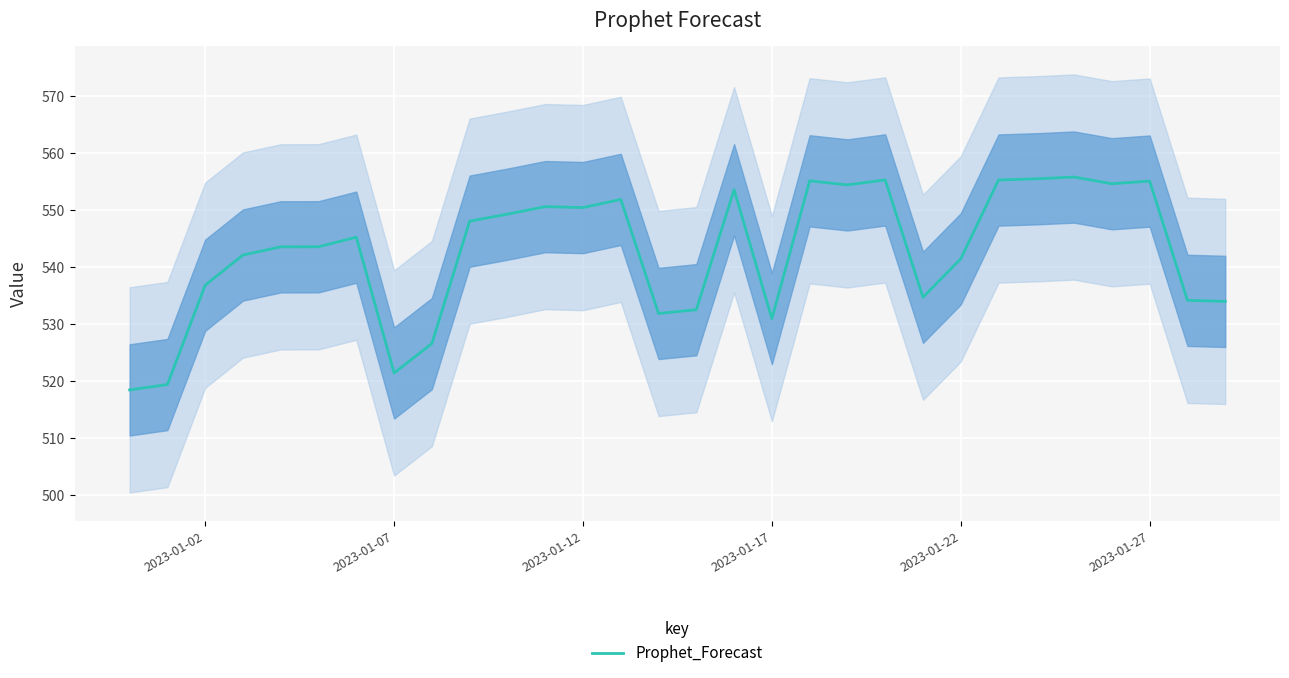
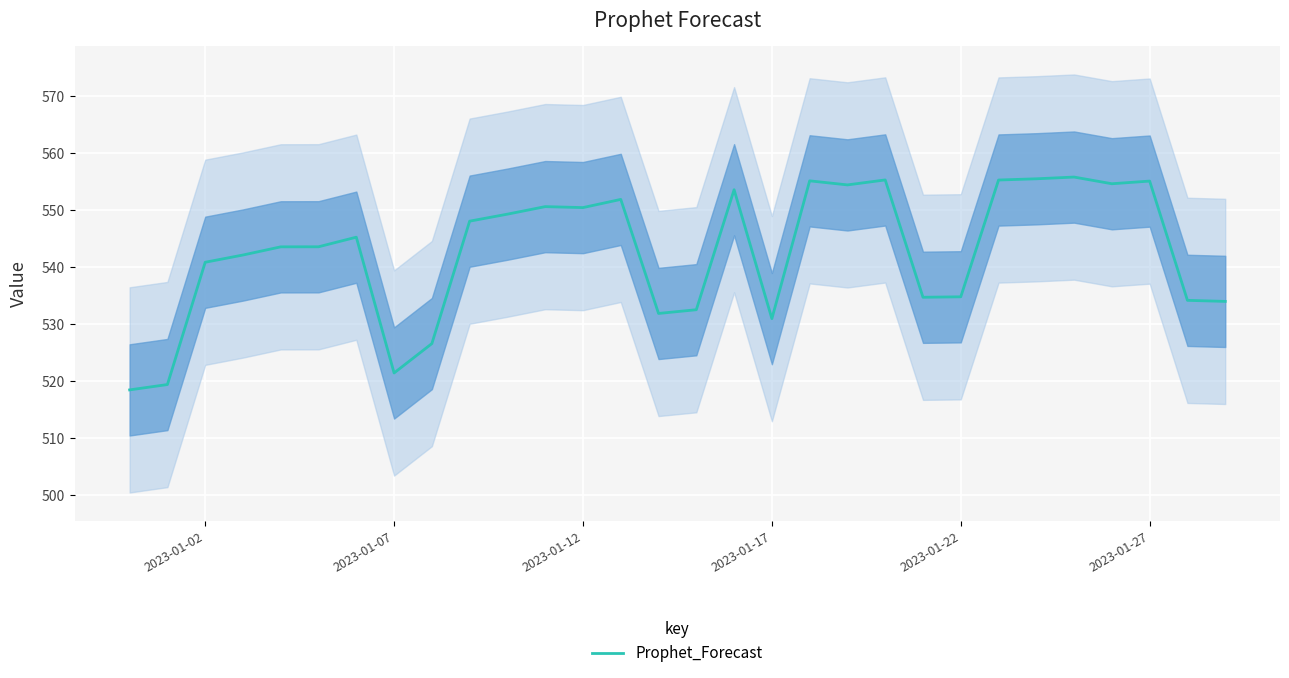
Prophet_Forecast, 2023-01-02: 537 -> 541
Prophet_Forecast, 2023-01-22: 541 -> 535
